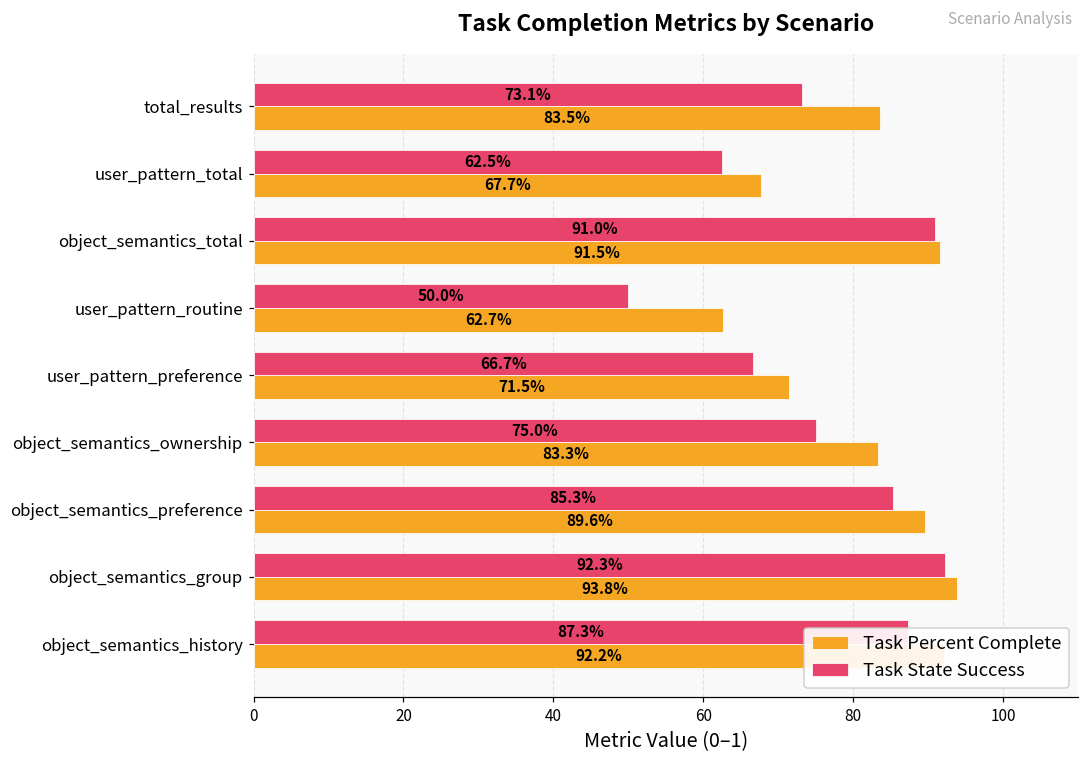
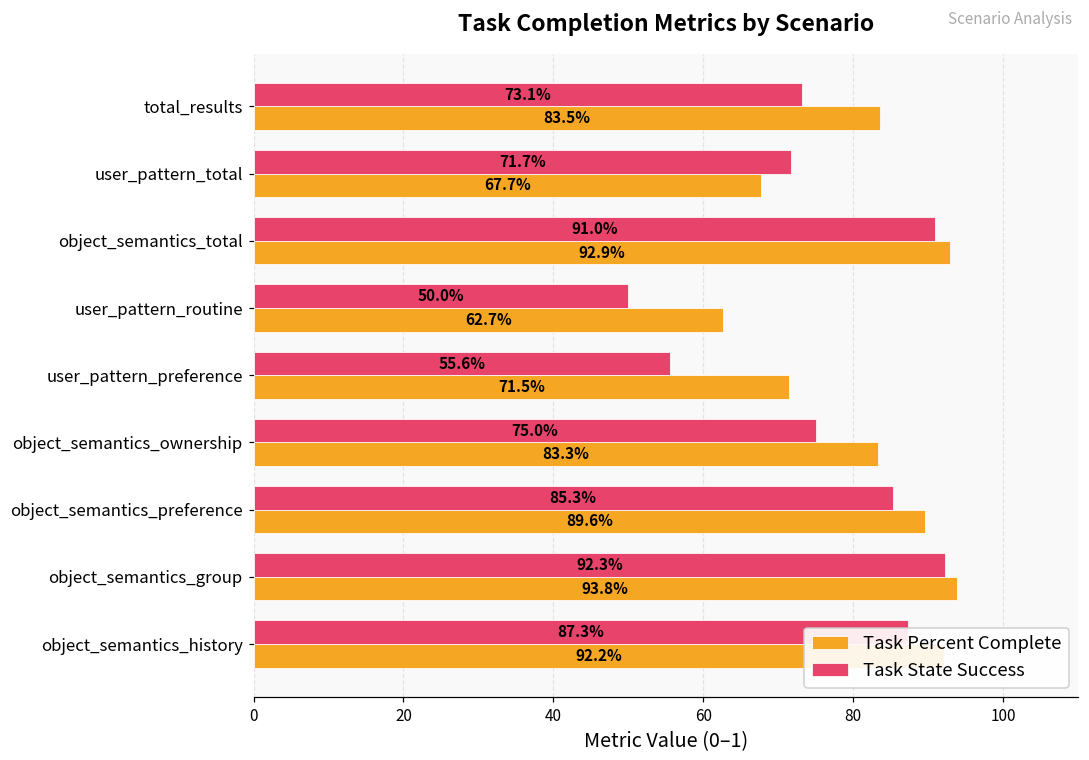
Task State Success, user_pattern_total: 62.5% -> 71.7%
Task Percent Complete, object_semantics_total: 91.5% -> 92.9%
Task State Success, user_pattern_preference: 66.7% -> 55.6%
